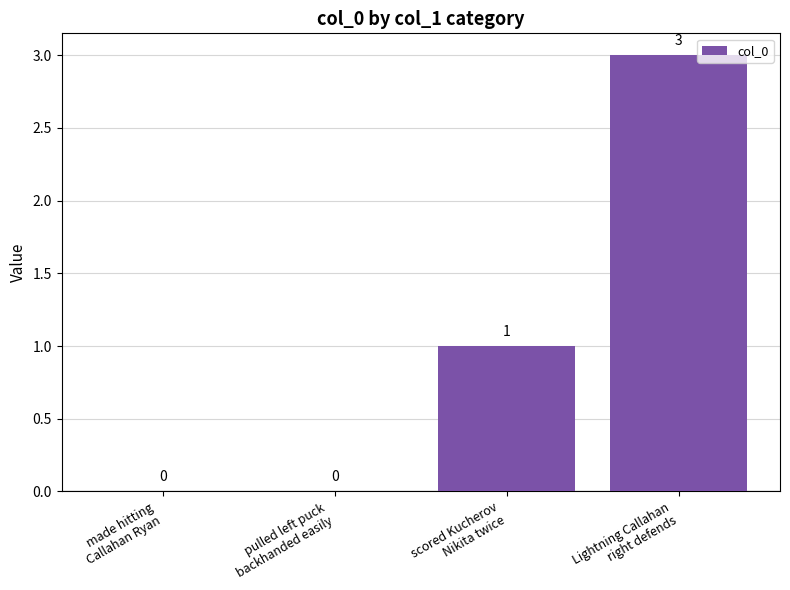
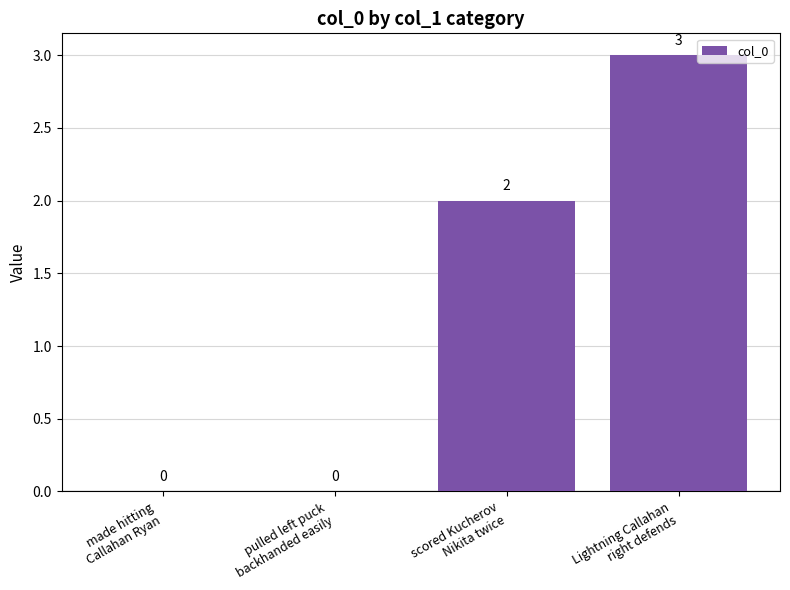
scored Kucherov Nikita twice: 1 -> 2
